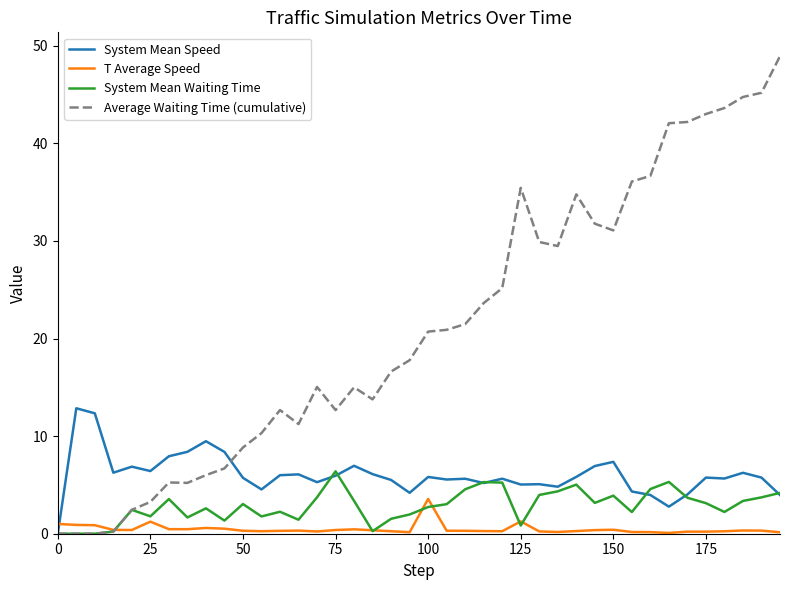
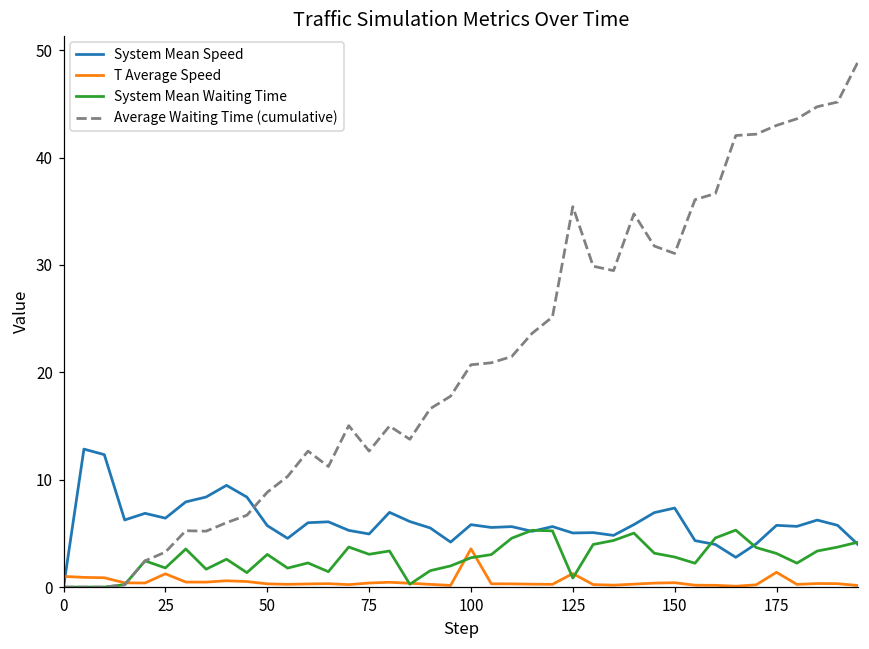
System Mean Speed, 75: 6 -> 5
System Mean Waiting Time, 75: 6 -> 3
System Mean Waiting Time, 150: 4 -> 3
T Average Speed, 175: 0 -> 1
